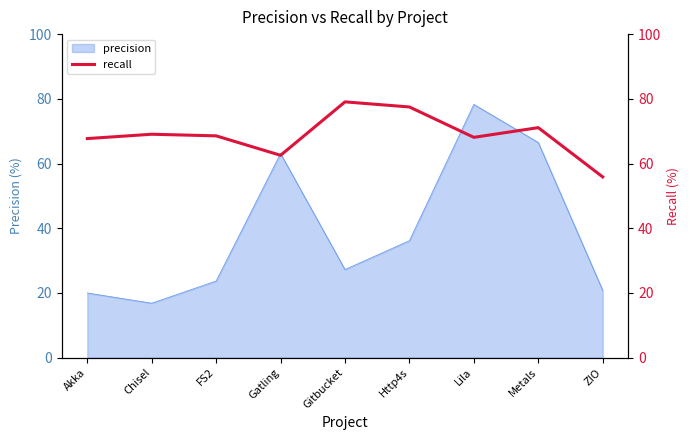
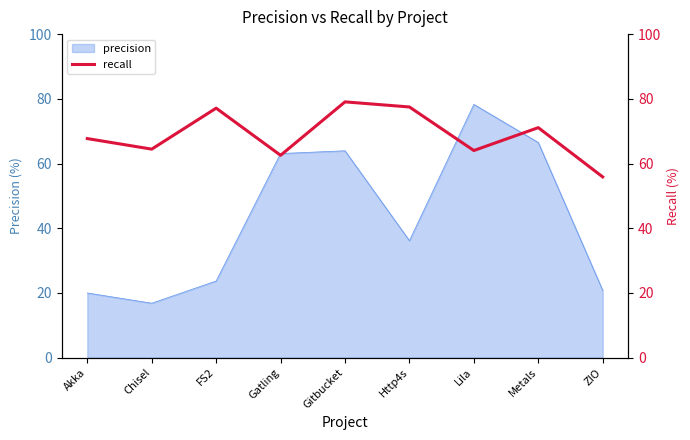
precision, Gitbucket: 27 -> 64
recall, Chisel: 69 -> 64
recall, FS2: 69 -> 77
recall, Lila: 68 -> 64
